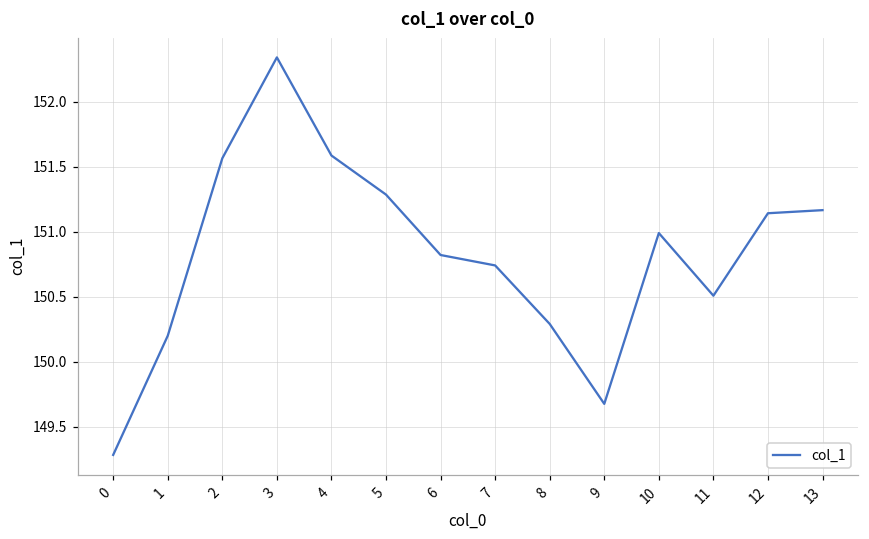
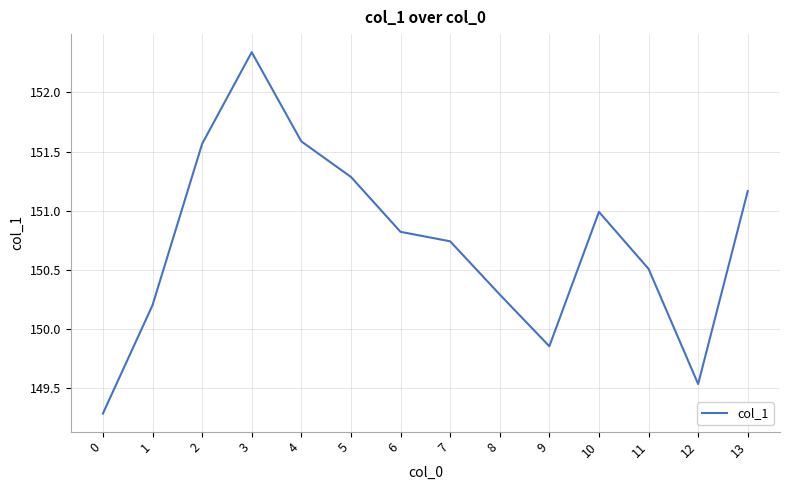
9: 149.68 -> 149.85
12: 151.14 -> 149.54
